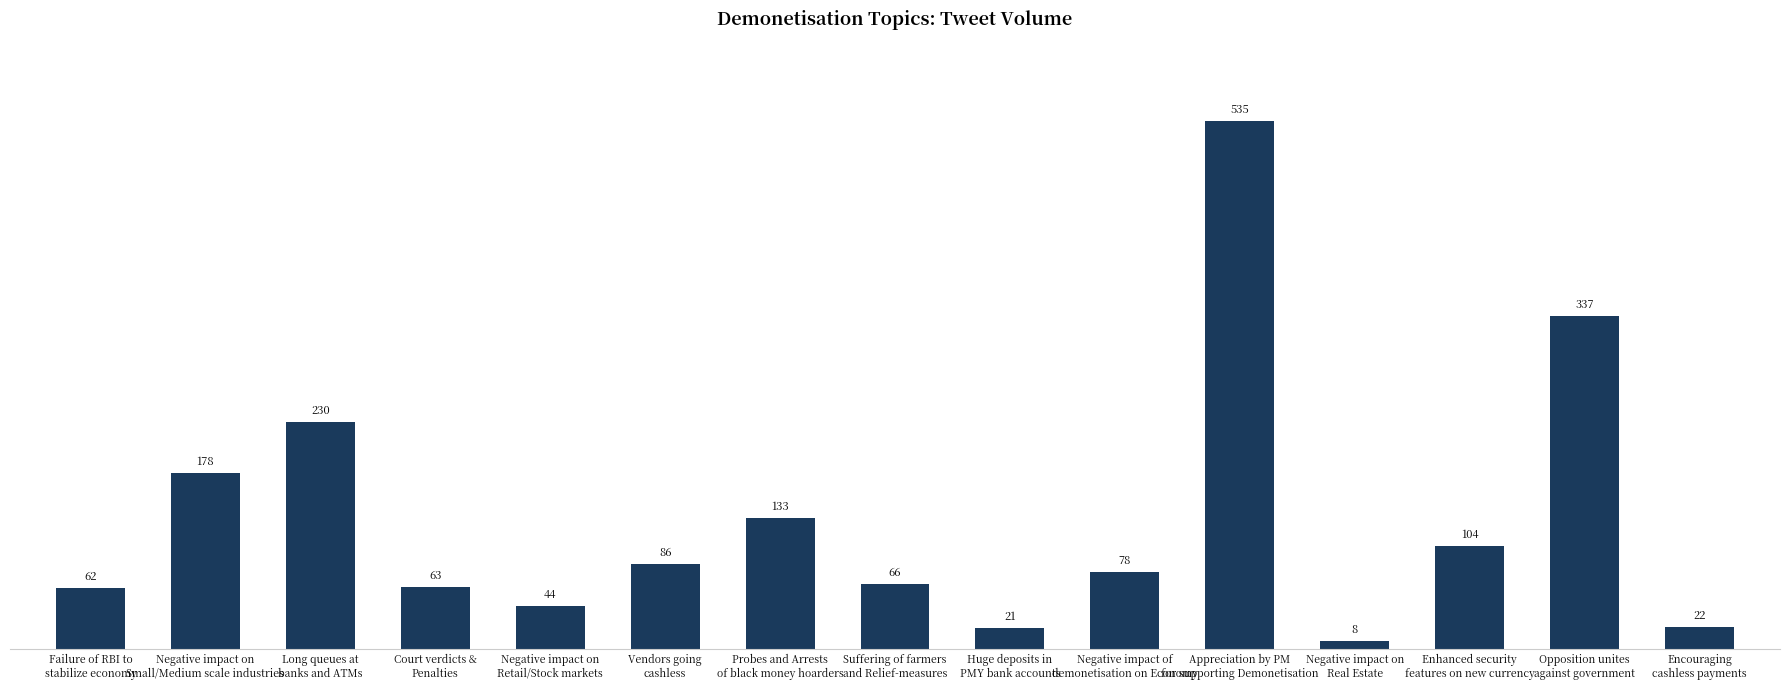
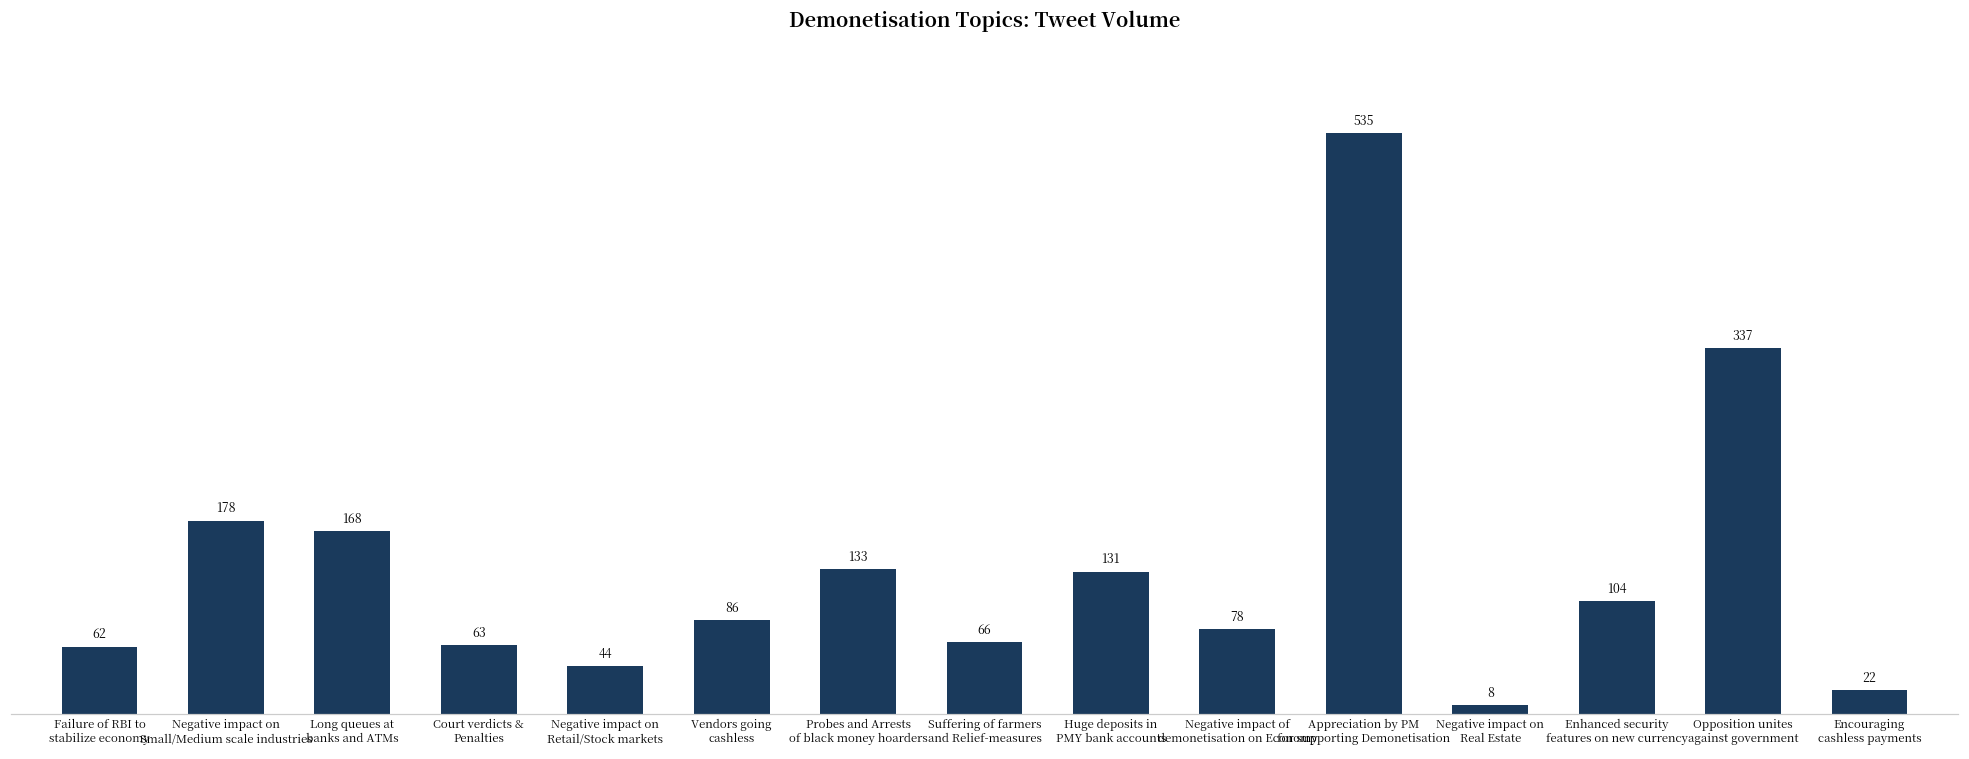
Long queues at banks and ATMs: 230 -> 168
Huge deposits in PMY bank accounts: 21 -> 131
